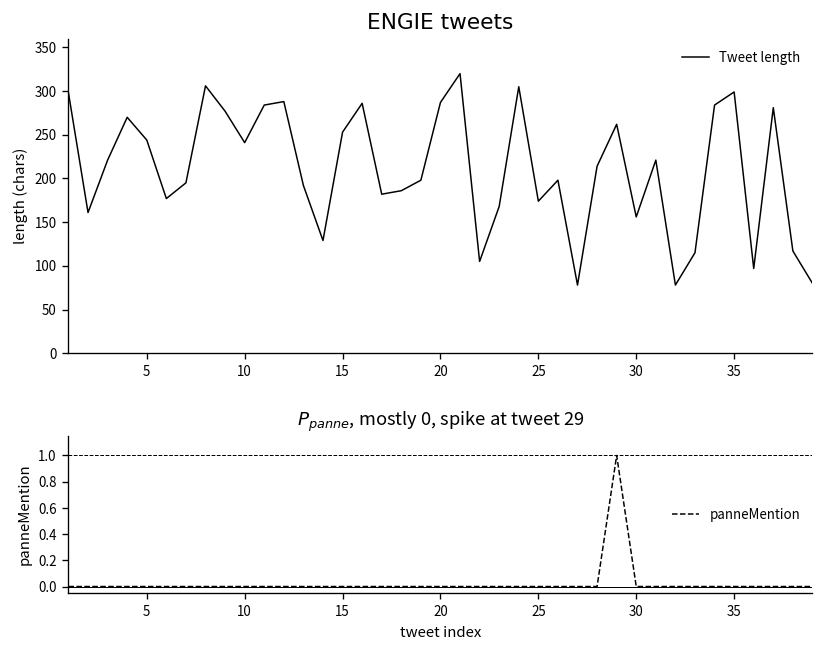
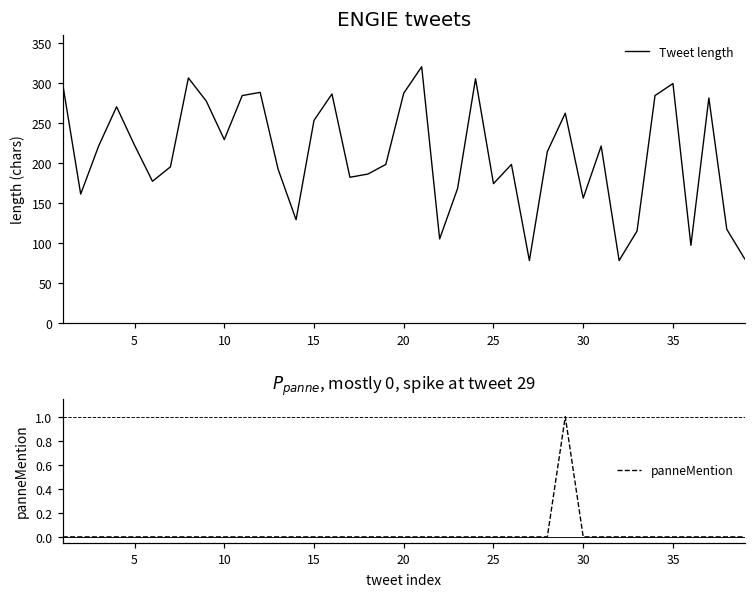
ENGIE tweets, 5: 240 -> 220
ENGIE tweets, 10: 240 -> 230
